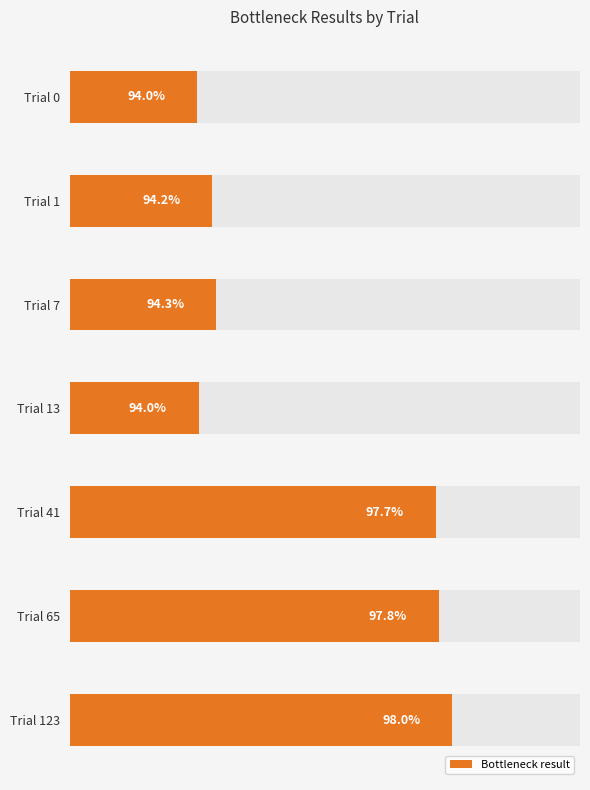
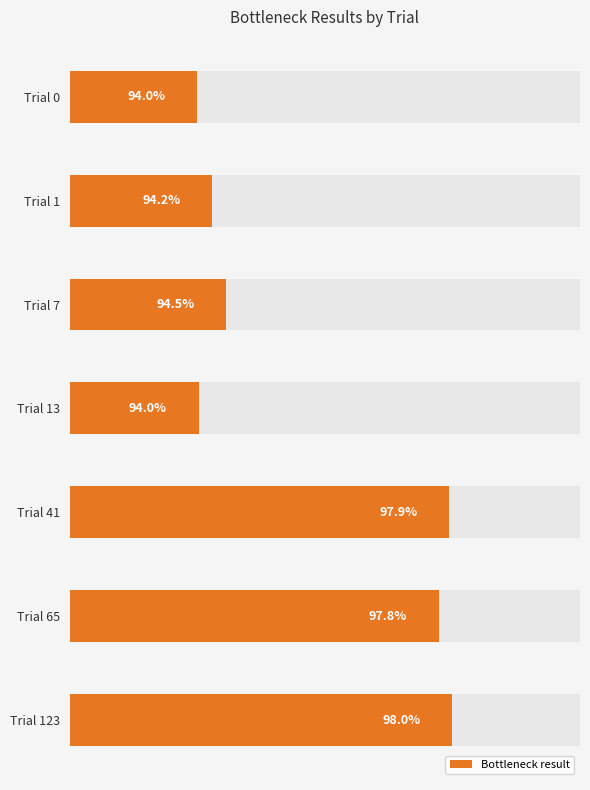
Bottleneck result, Trial 7: 94.3% -> 94.5%
Bottleneck result, Trial 41: 97.7% -> 97.9%
